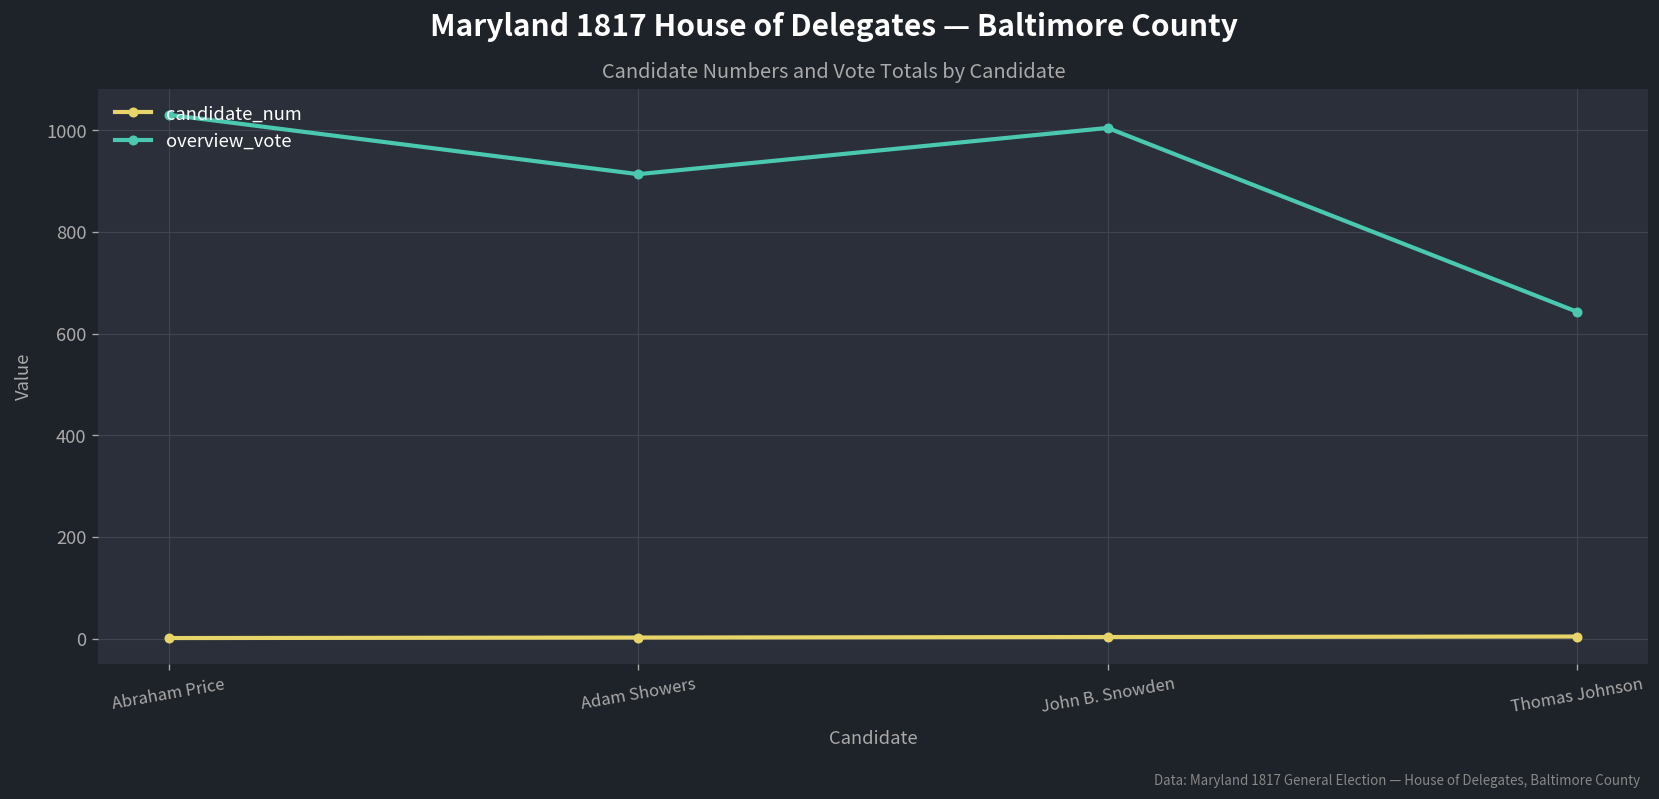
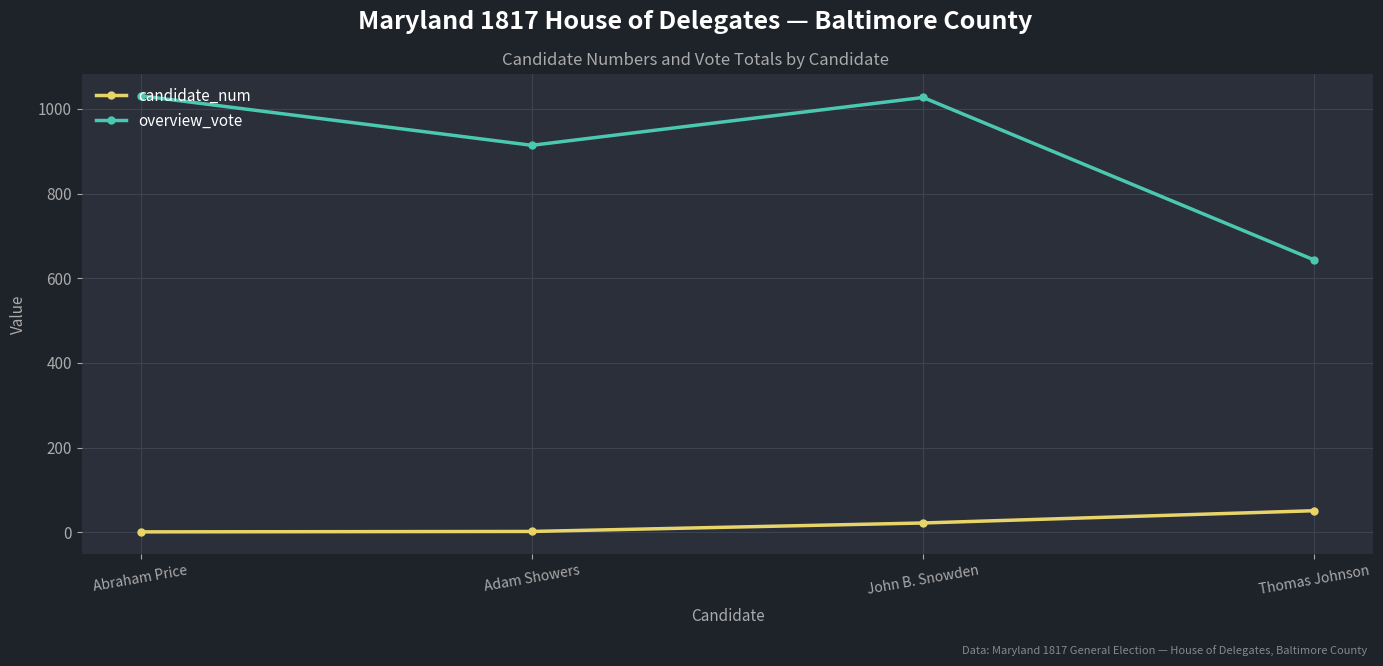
candidate_num, John B. Snowden: 0 -> 20
overview_vote, John B. Snowden: 1010 -> 1030
candidate_num, Thomas Johnson: 0 -> 50
